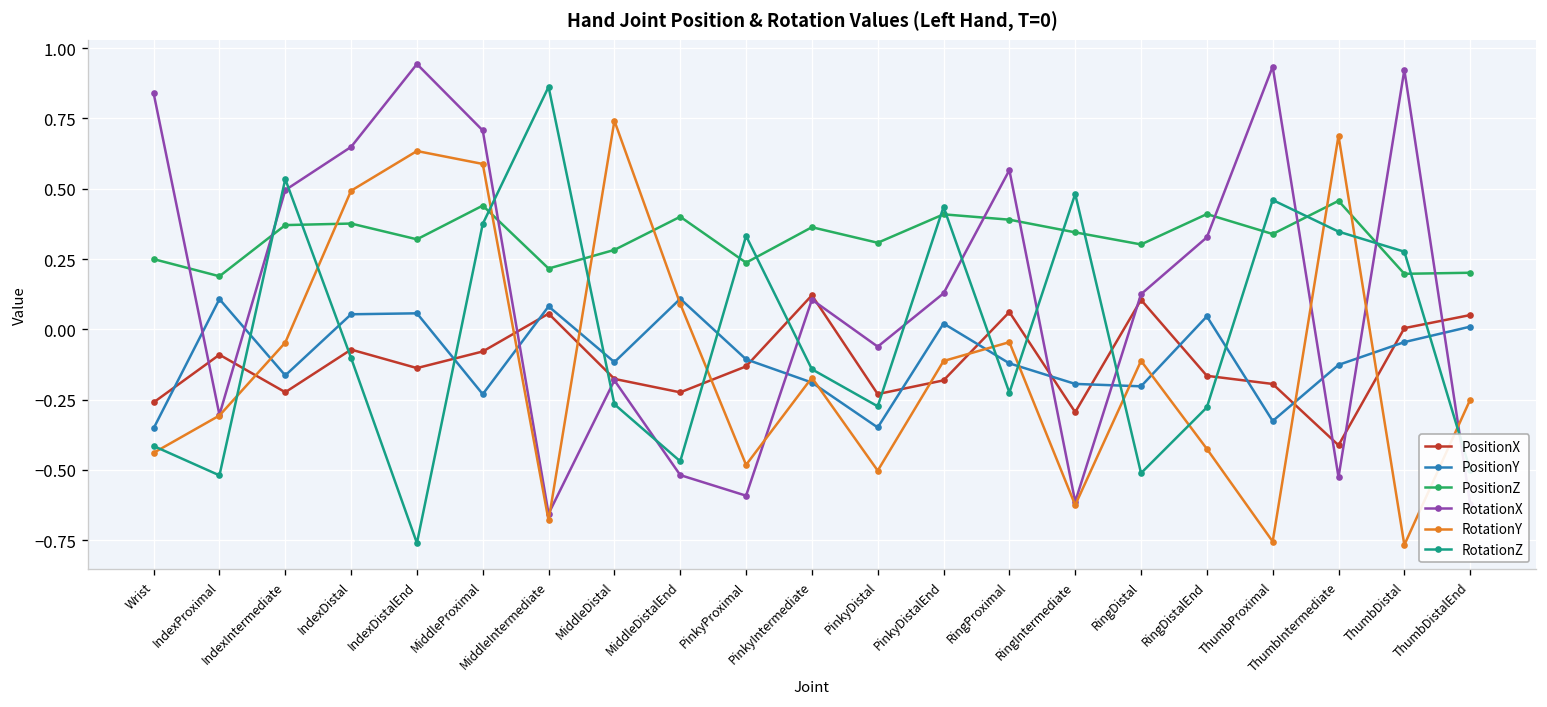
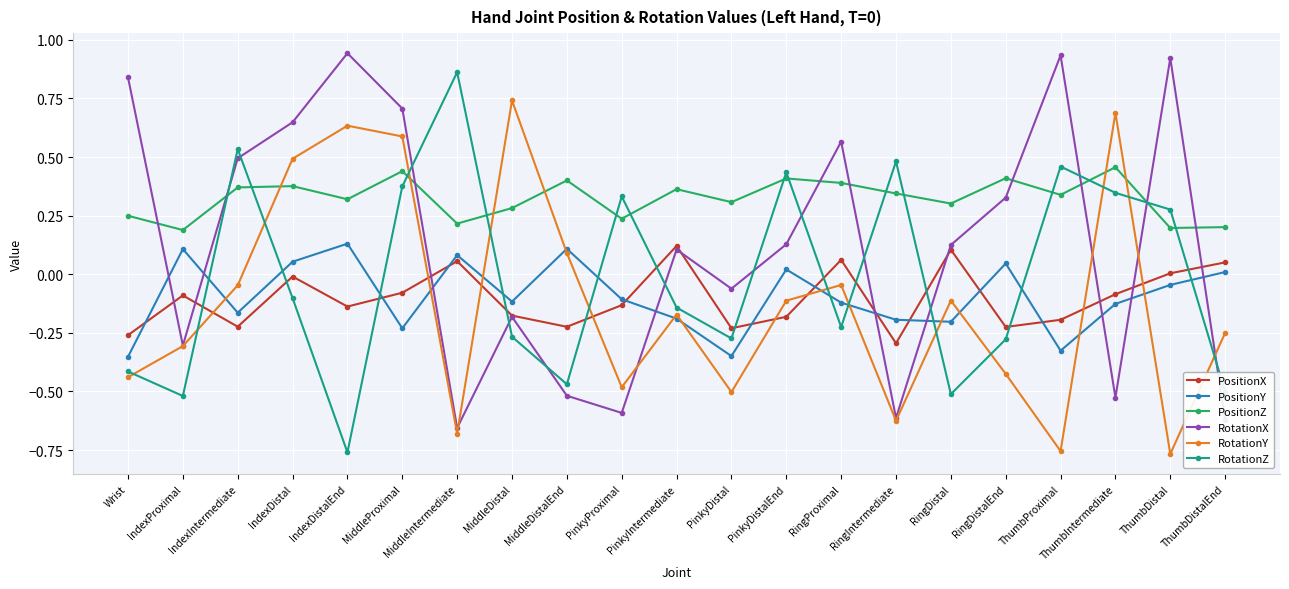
PositionX, IndexDistal: -0.07 -> -0.01
PositionY, IndexDistalEnd: 0.06 -> 0.13
PositionX, RingDistalEnd: -0.17 -> -0.22
PositionX, ThumbIntermediate: -0.41 -> -0.09
